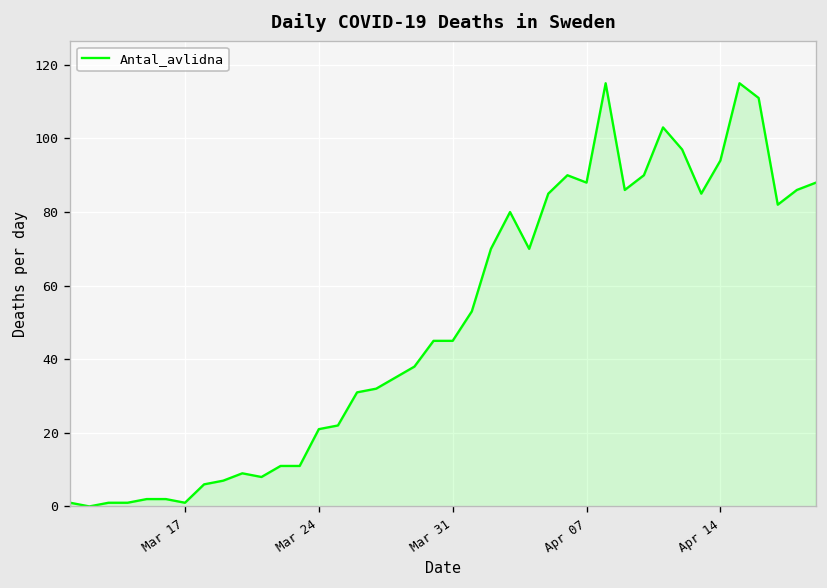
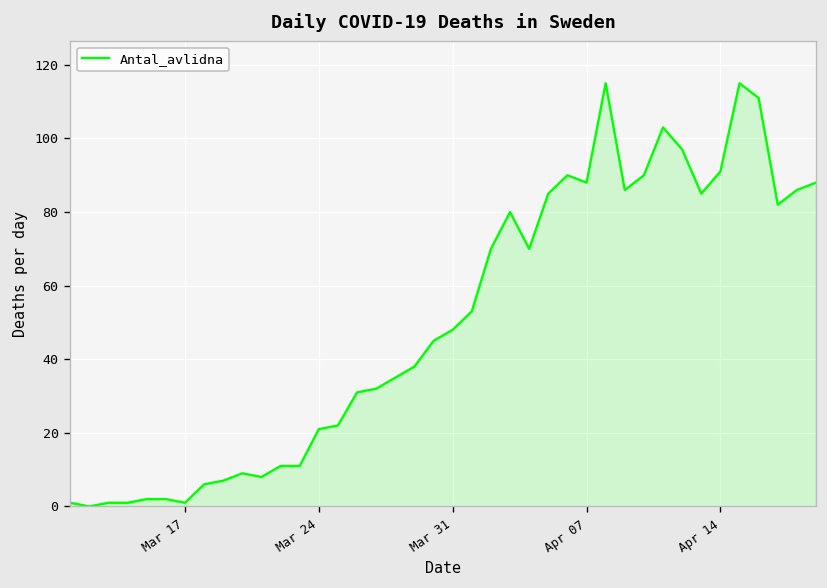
Mar 31: 45 -> 48
Apr 14: 94 -> 91
